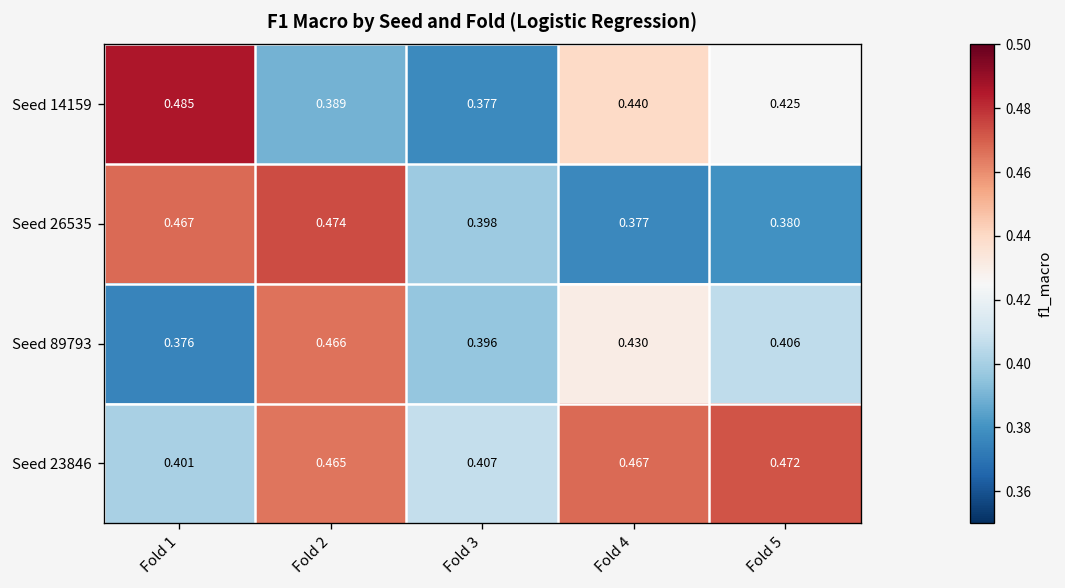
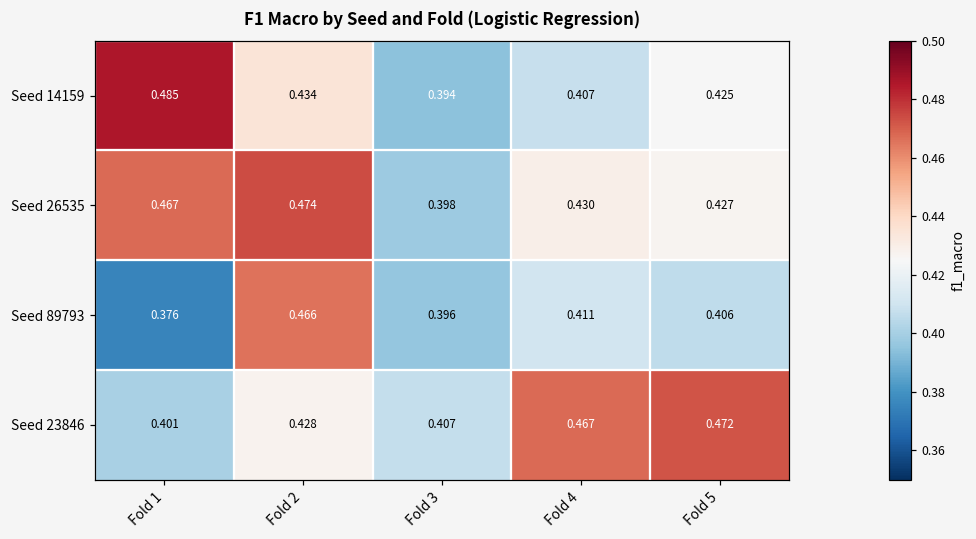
Seed 14159, Fold 2: 0.389 -> 0.434
Seed 14159, Fold 3: 0.377 -> 0.394
Seed 14159, Fold 4: 0.440 -> 0.407
Seed 26535, Fold 4: 0.377 -> 0.430
Seed 26535, Fold 5: 0.380 -> 0.427
Seed 89793, Fold 4: 0.430 -> 0.411
Seed 23846, Fold 2: 0.465 -> 0.428
